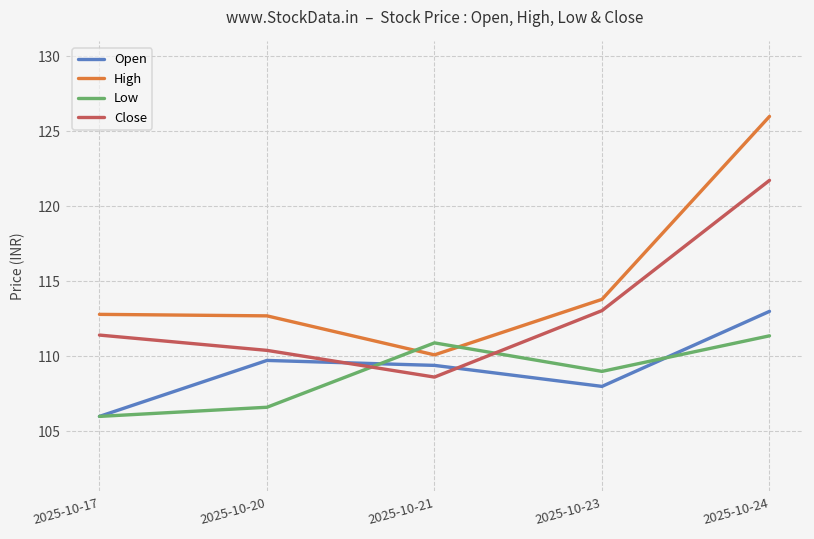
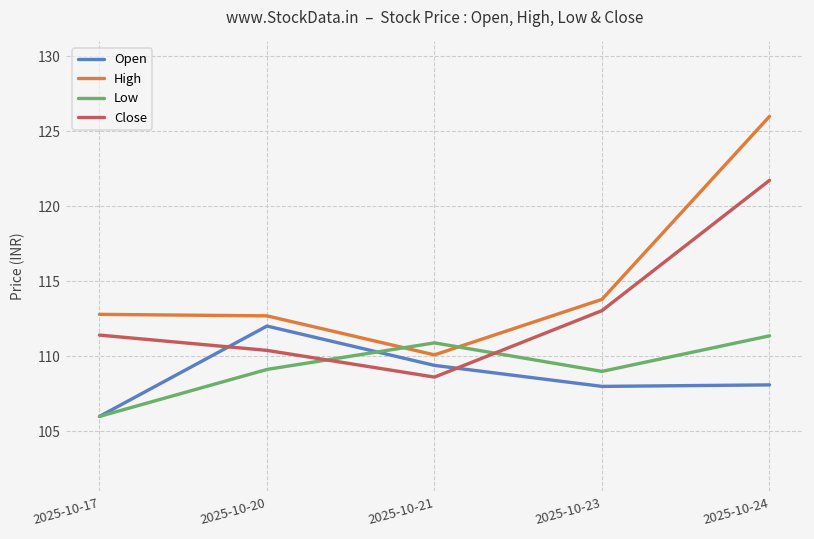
Open, 2025-10-20: 109.7 -> 112.0
Low, 2025-10-20: 106.6 -> 109.1
Open, 2025-10-24: 113.0 -> 108.1
